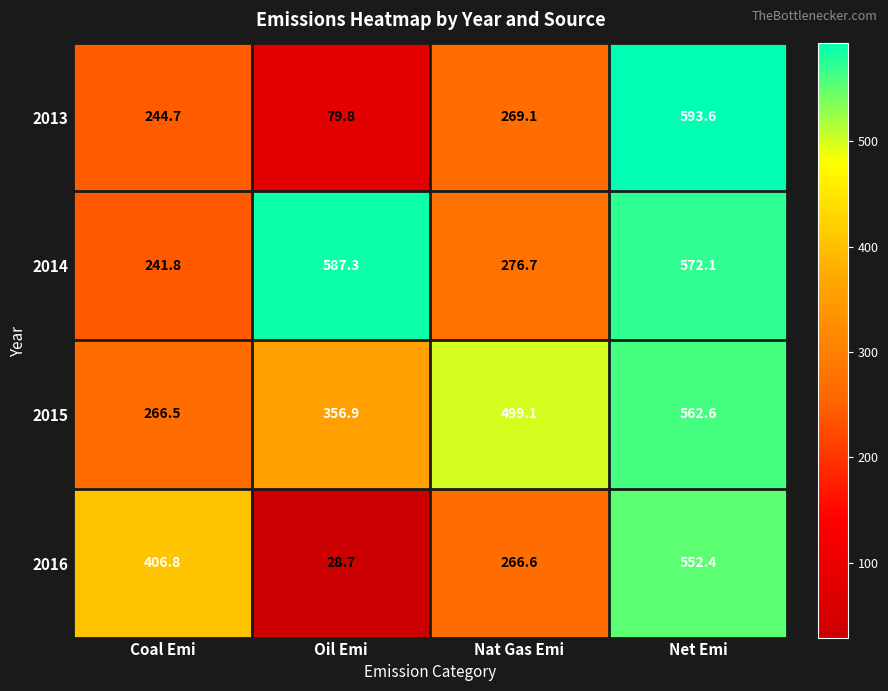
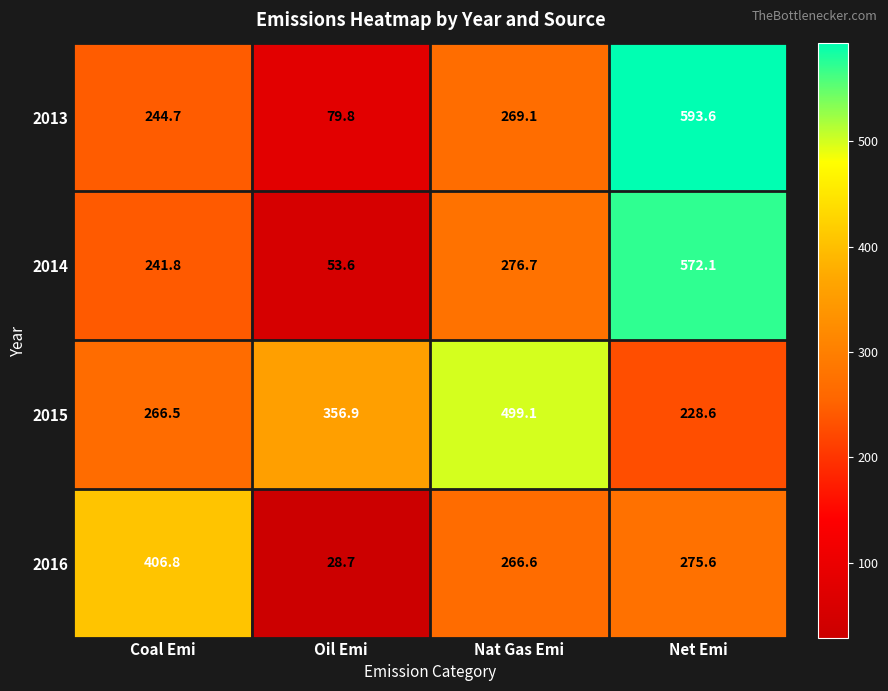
2014, Oil Emi: 587.3 -> 53.6
2015, Net Emi: 562.6 -> 228.6
2016, Net Emi: 552.4 -> 275.6
